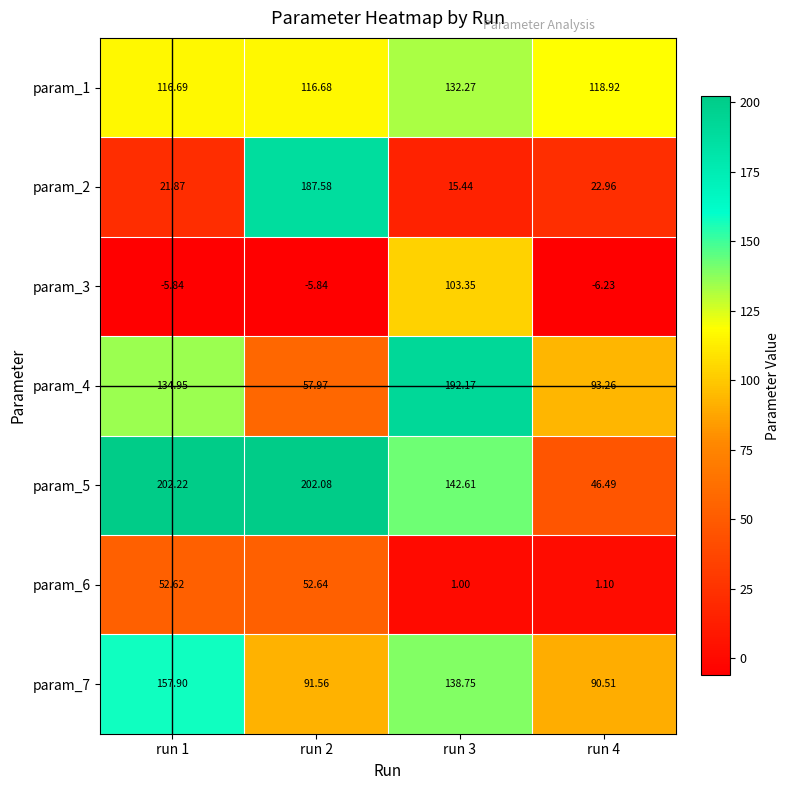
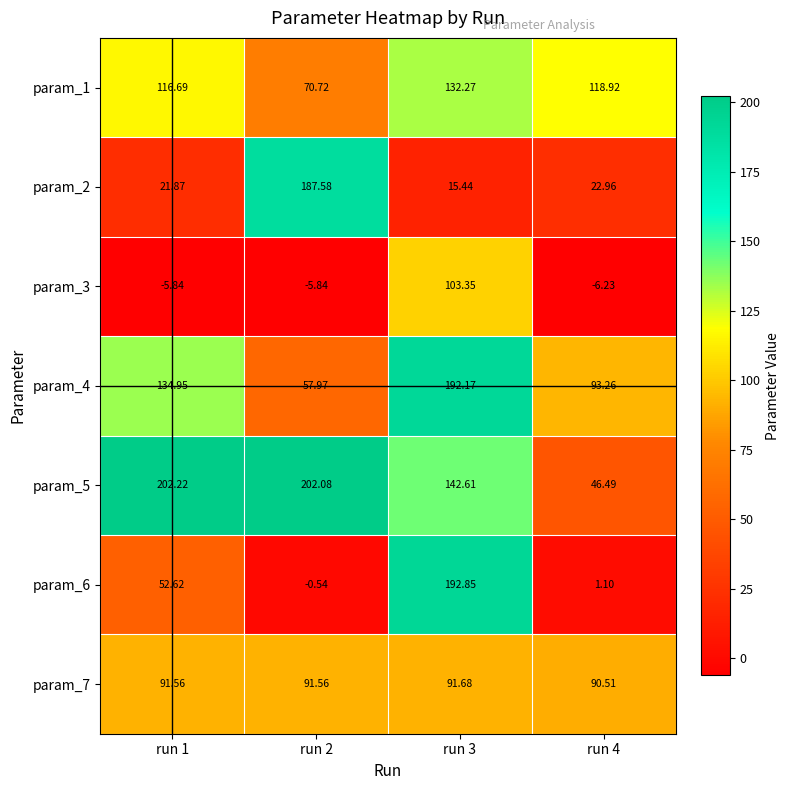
param_1, run 2: 116.68 -> 70.72
param_6, run 2: 52.64 -> -0.54
param_6, run 3: 1.00 -> 192.85
param_7, run 1: 157.90 -> 91.56
param_7, run 3: 138.75 -> 91.68
